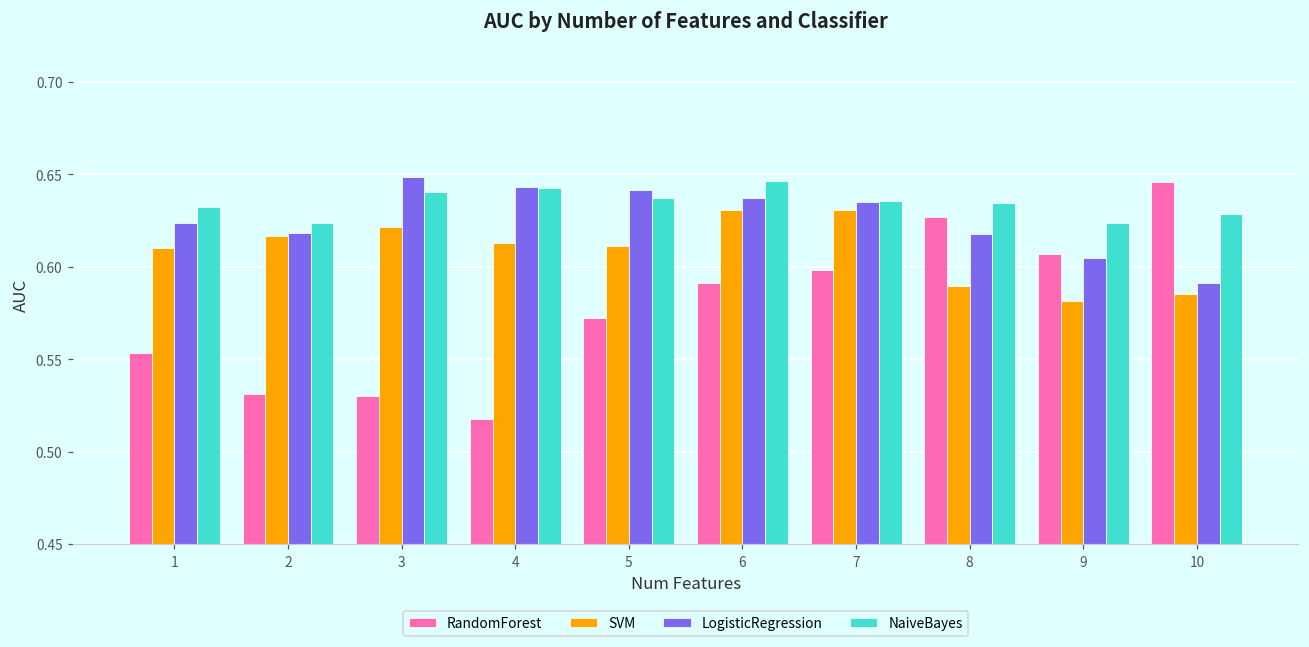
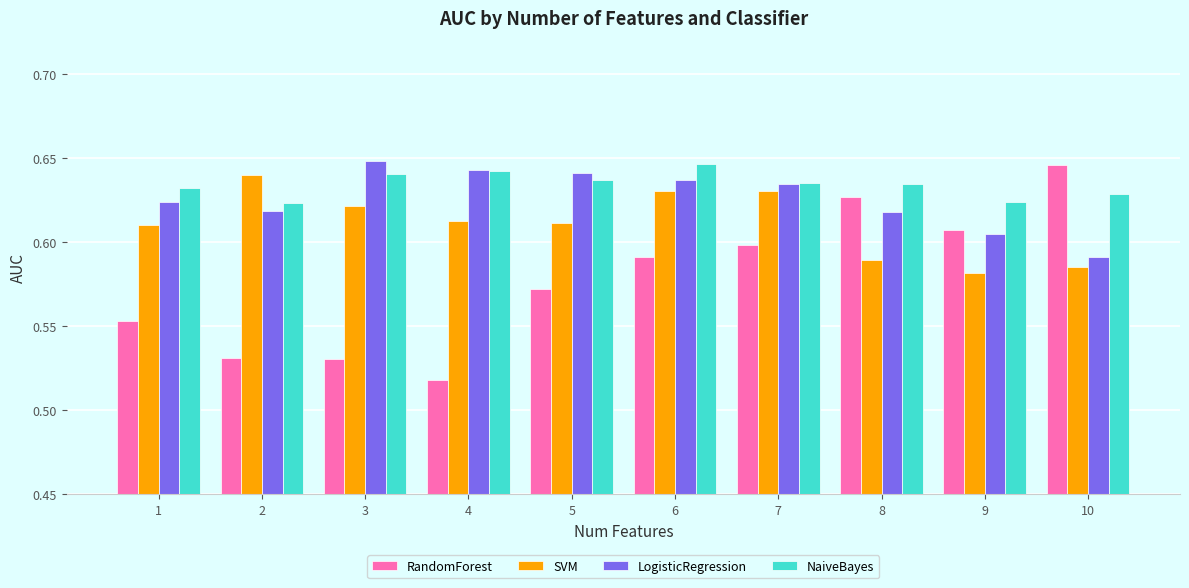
SVM, 2: 0.617 -> 0.640
